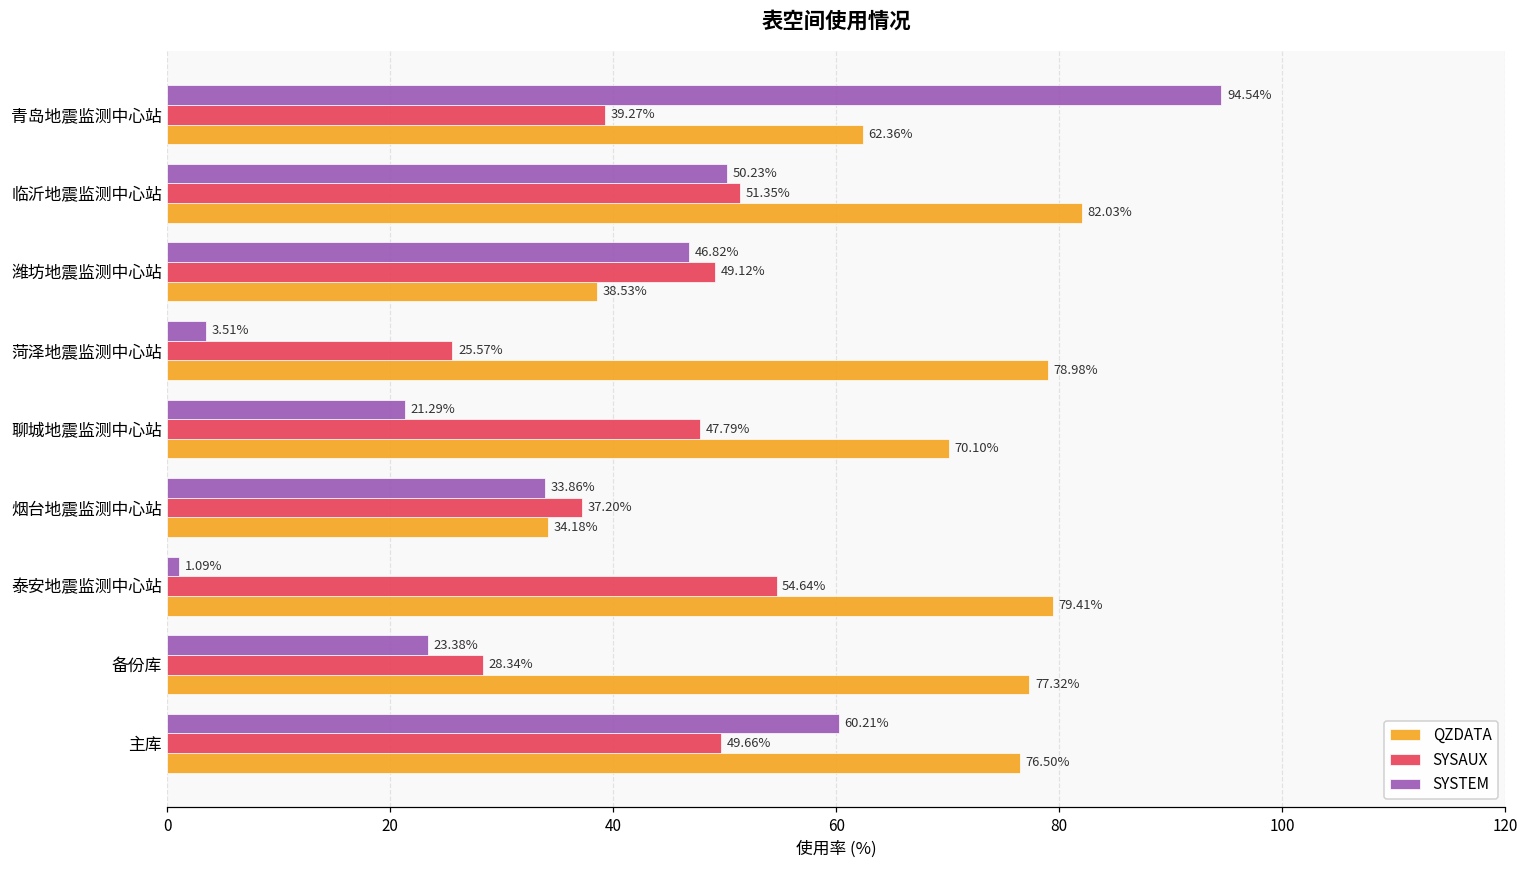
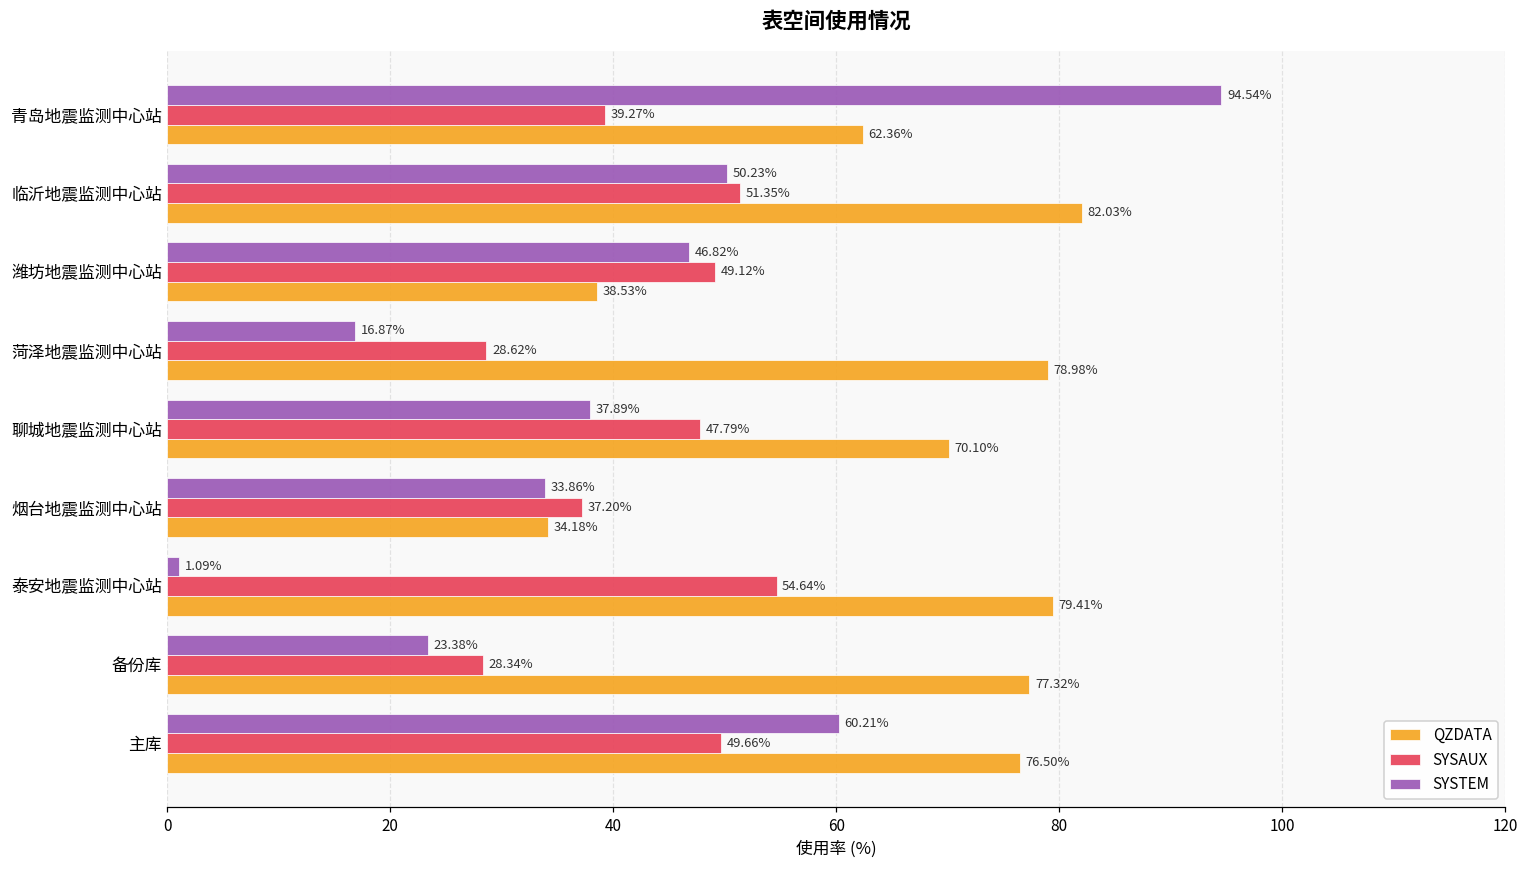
SYSTEM, 菏泽地震监测中心站: 3.51% -> 16.87%
SYSAUX, 菏泽地震监测中心站: 25.57% -> 28.62%
SYSTEM, 聊城地震监测中心站: 21.29% -> 37.89%
